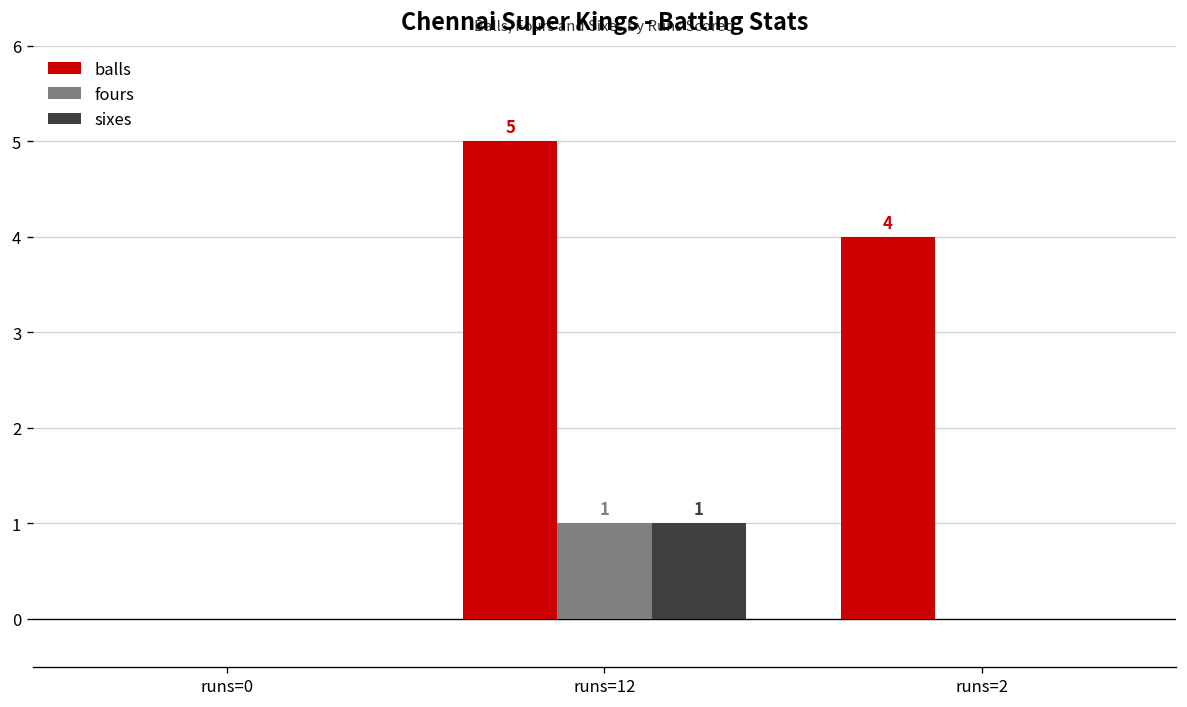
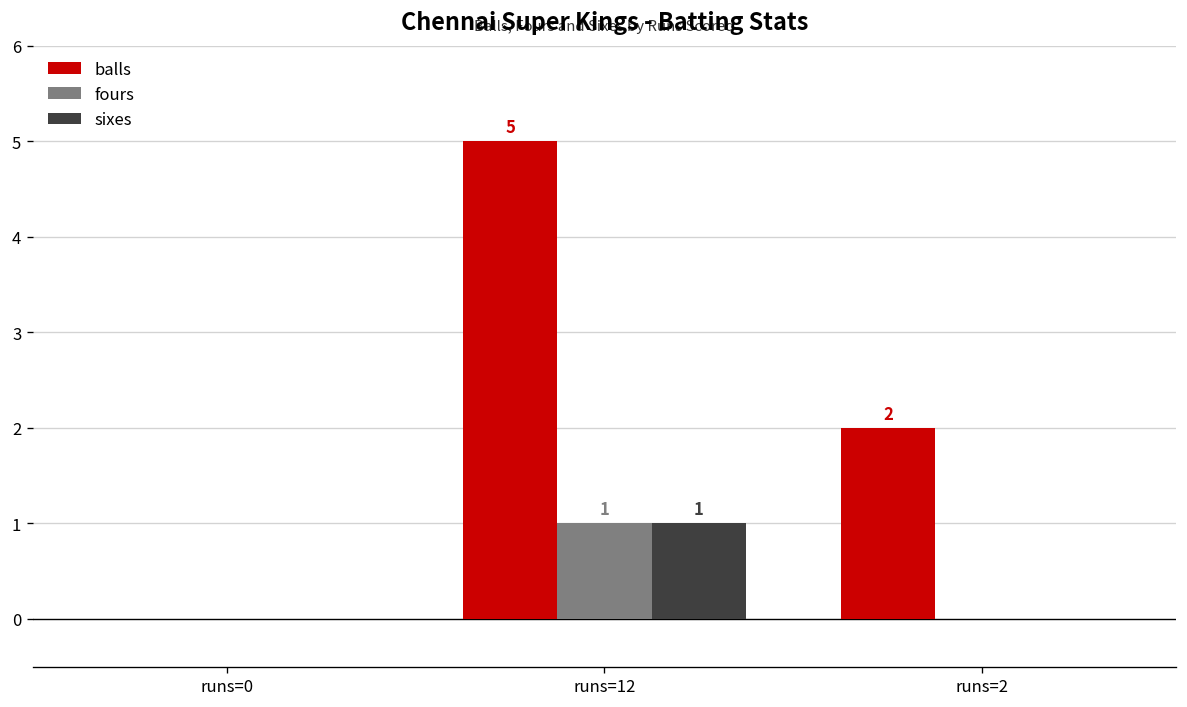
balls, runs=2: 4 -> 2
